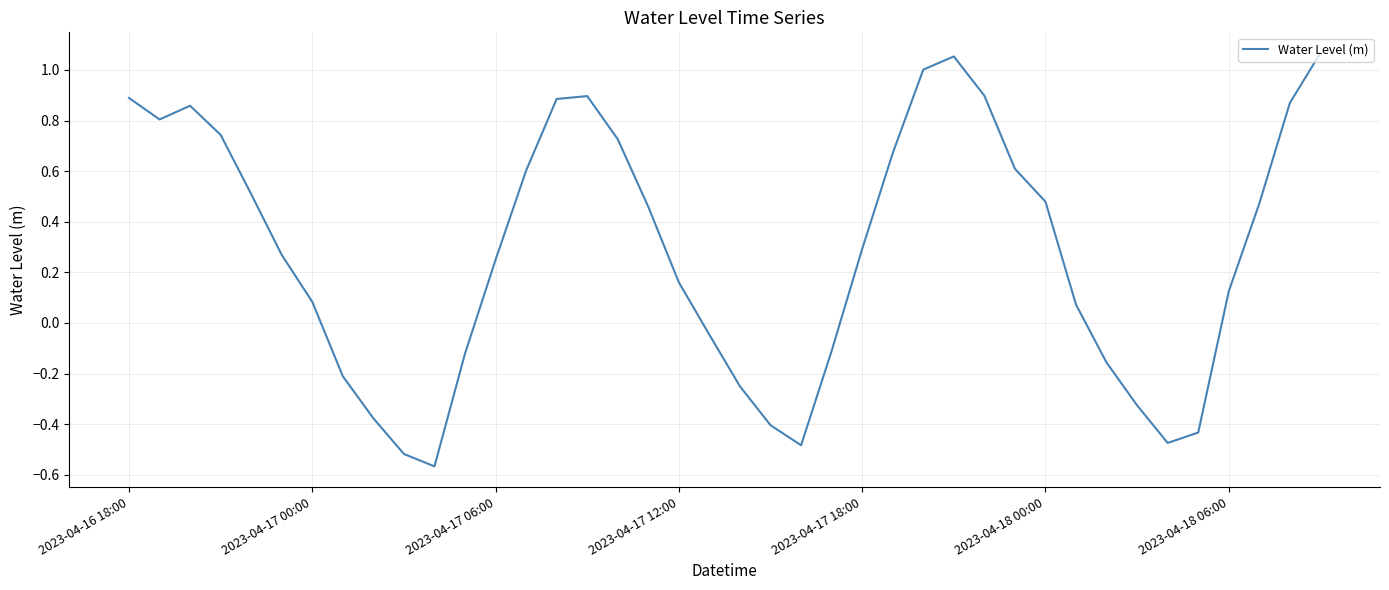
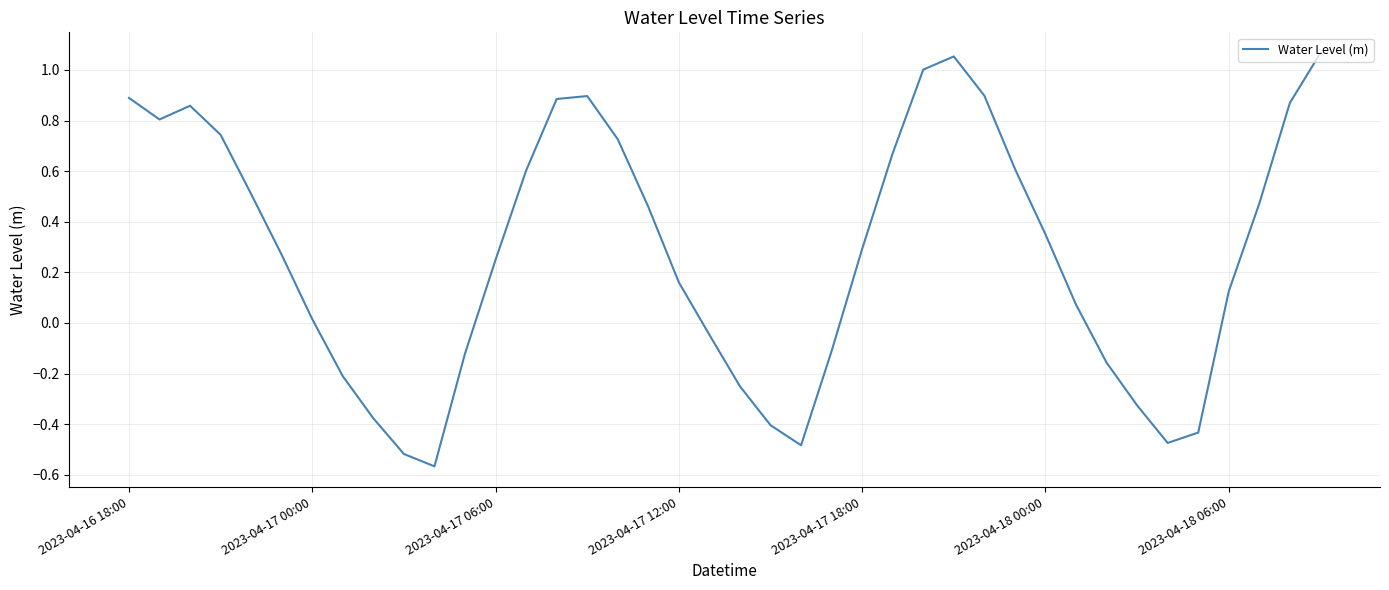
2023-04-17 00:00: 0.08 -> 0.01
2023-04-18 00:00: 0.48 -> 0.35
